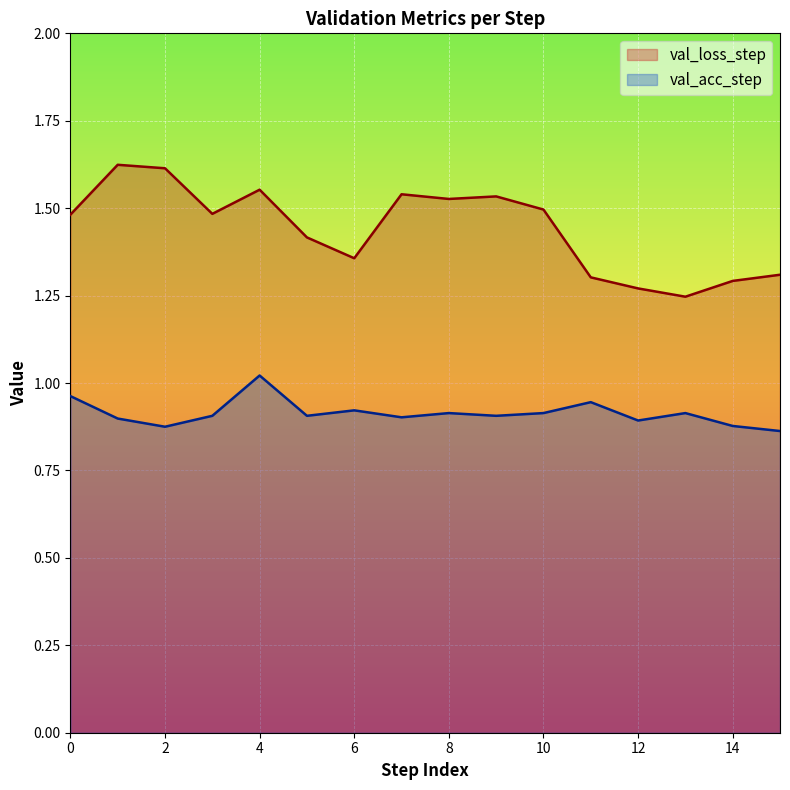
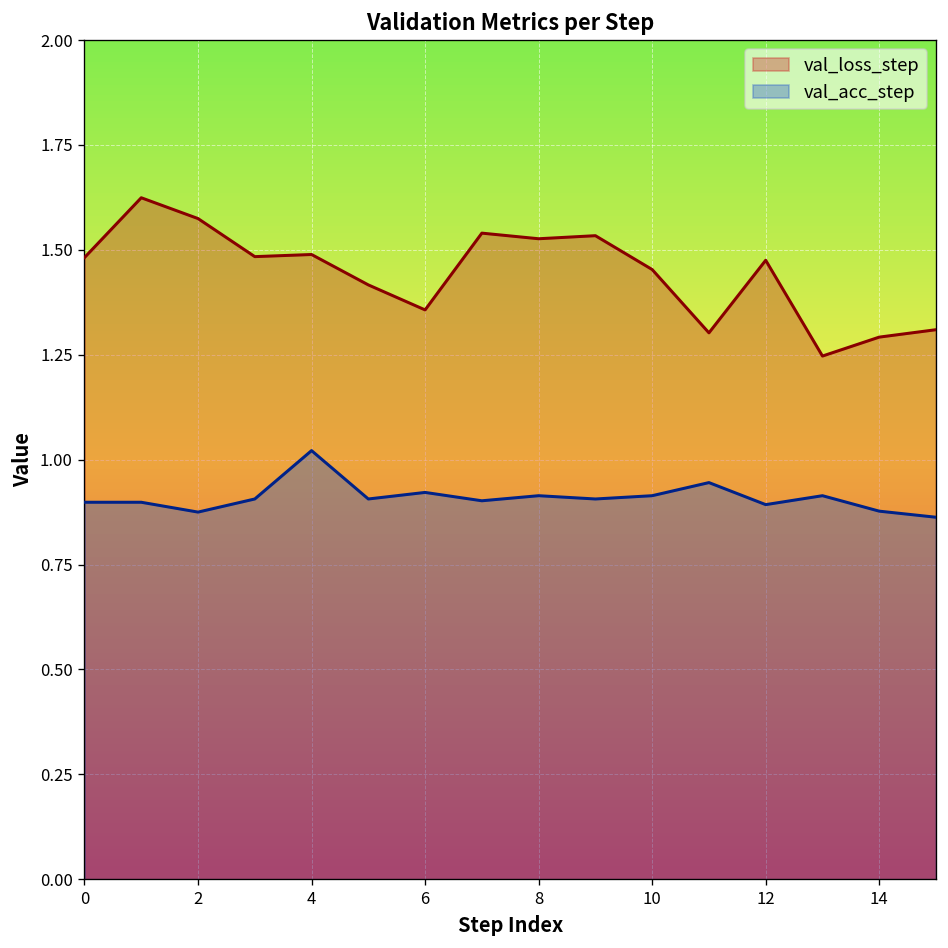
val_acc_step, 0: 0.96 -> 0.90
val_loss_step, 2: 1.61 -> 1.57
val_loss_step, 4: 1.55 -> 1.49
val_loss_step, 10: 1.50 -> 1.45
val_loss_step, 12: 1.27 -> 1.48
